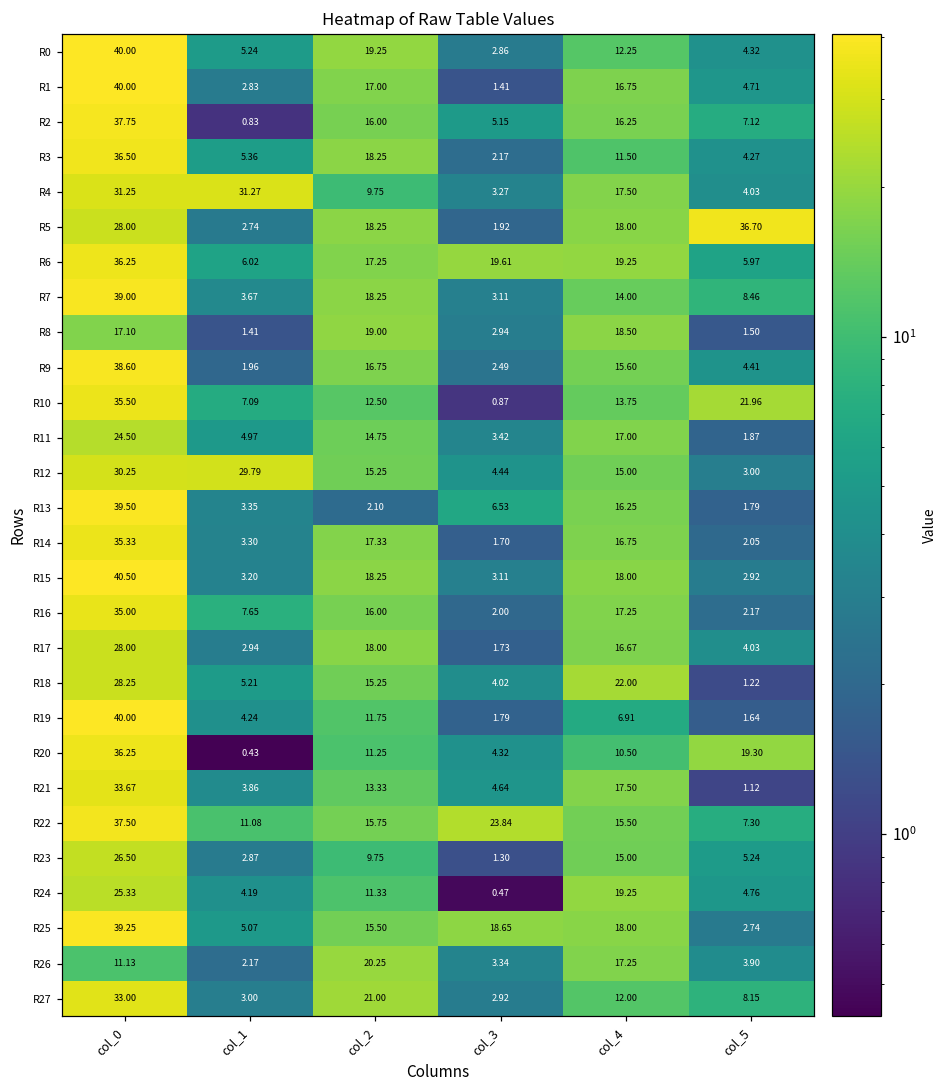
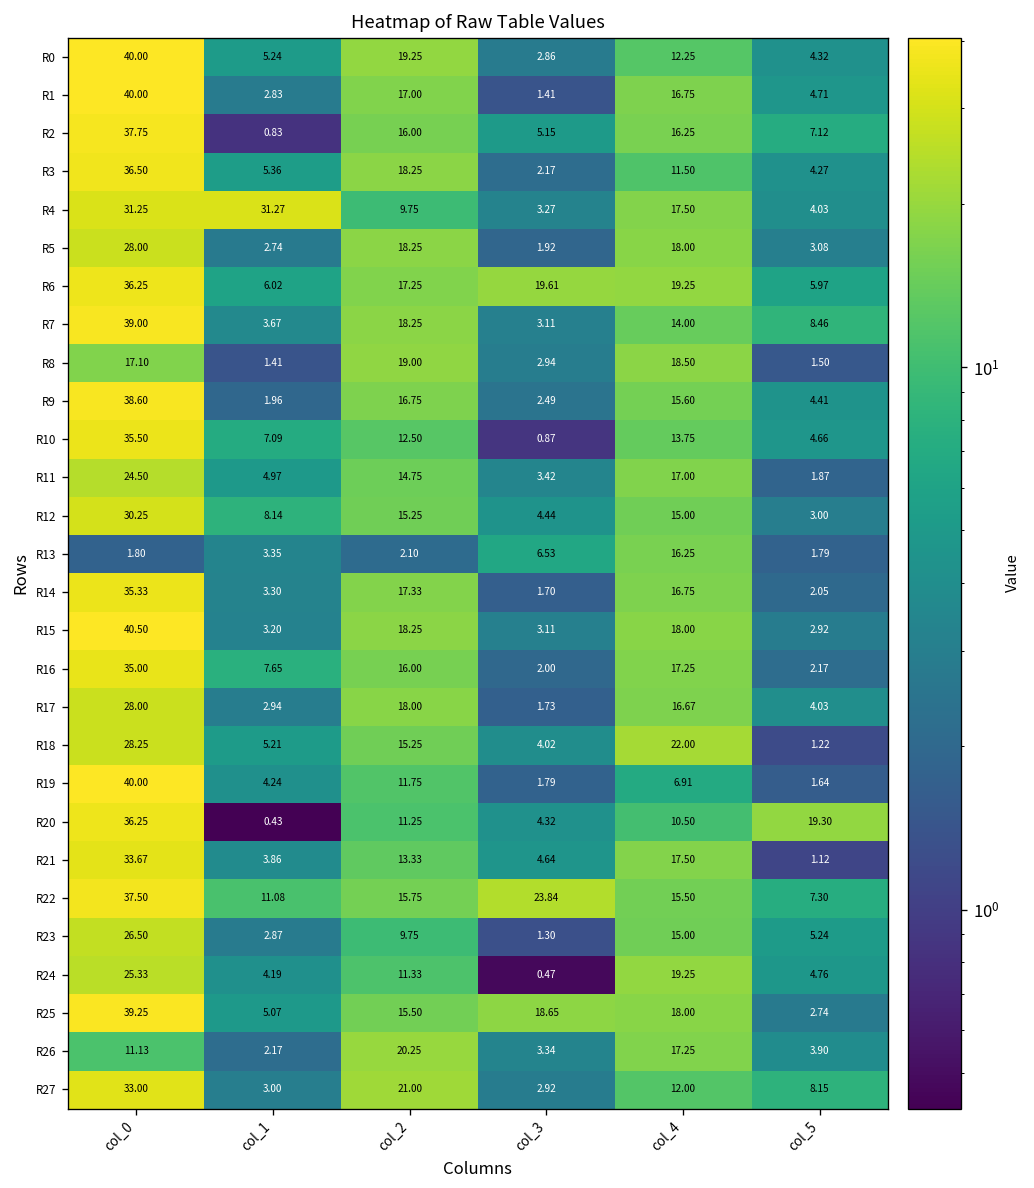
R5, col_5: 36.70 -> 3.08
R10, col_5: 21.96 -> 4.66
R12, col_1: 29.79 -> 8.14
R13, col_0: 39.50 -> 1.80
